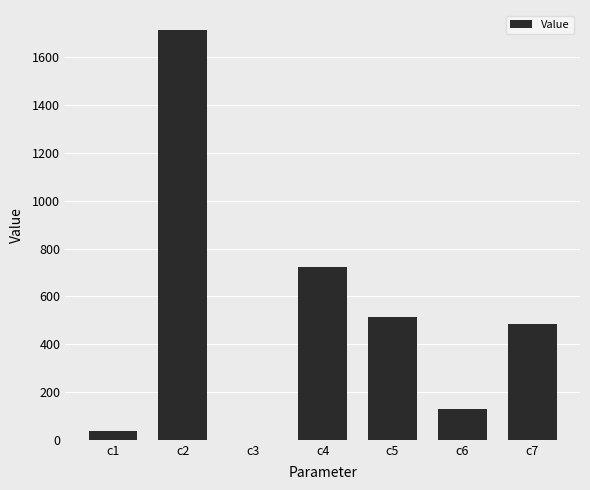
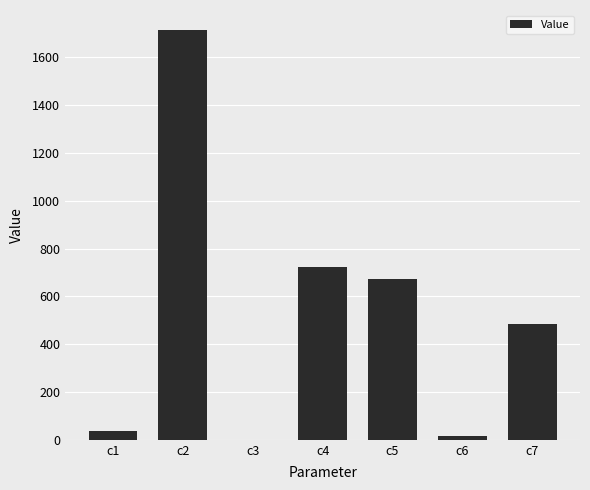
c5: 510 -> 670
c6: 130 -> 20
